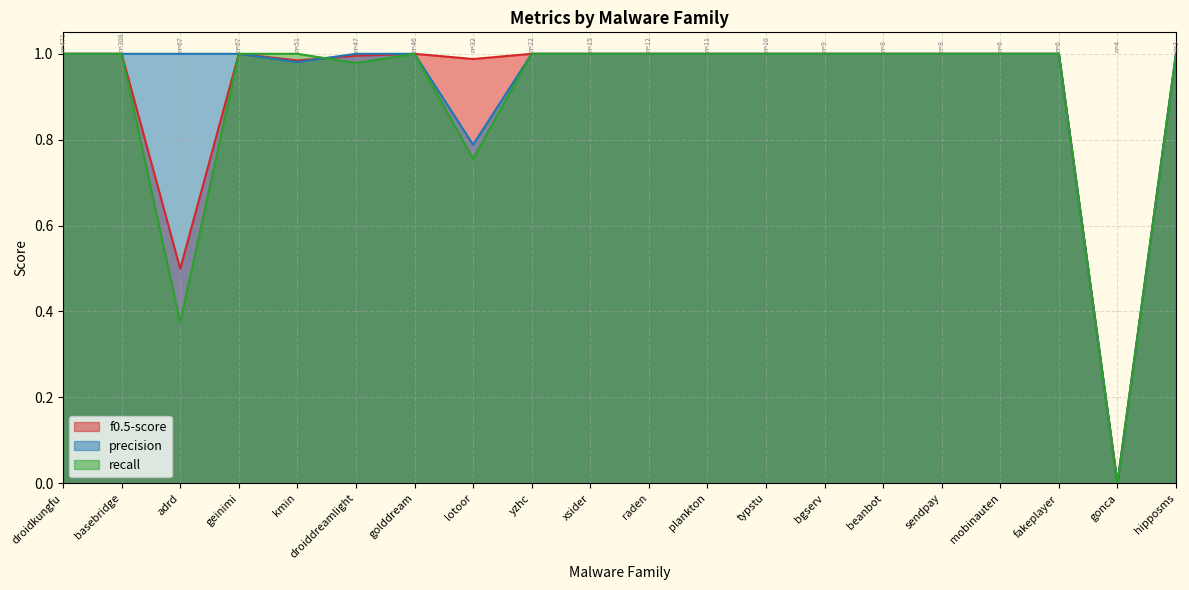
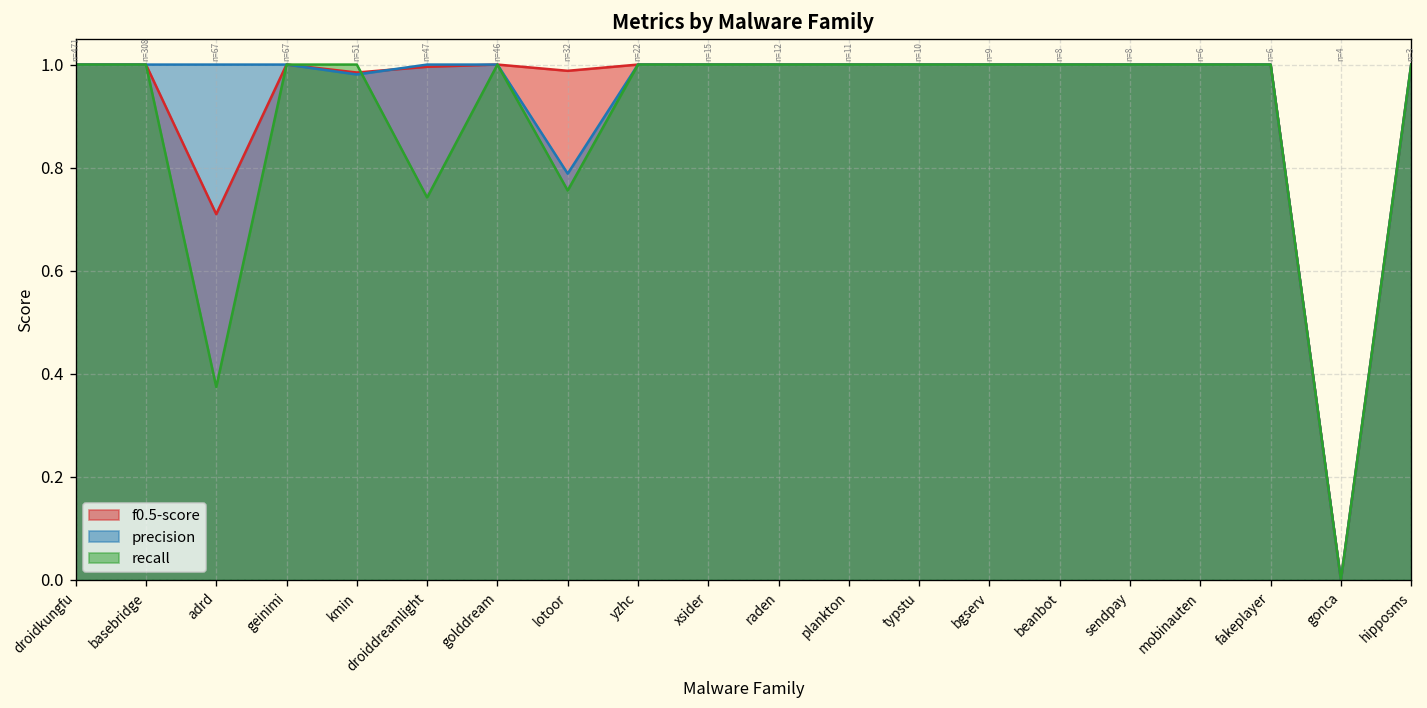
f0.5-score, adrd: 0.50 -> 0.71
recall, droiddreamlight: 0.98 -> 0.74
